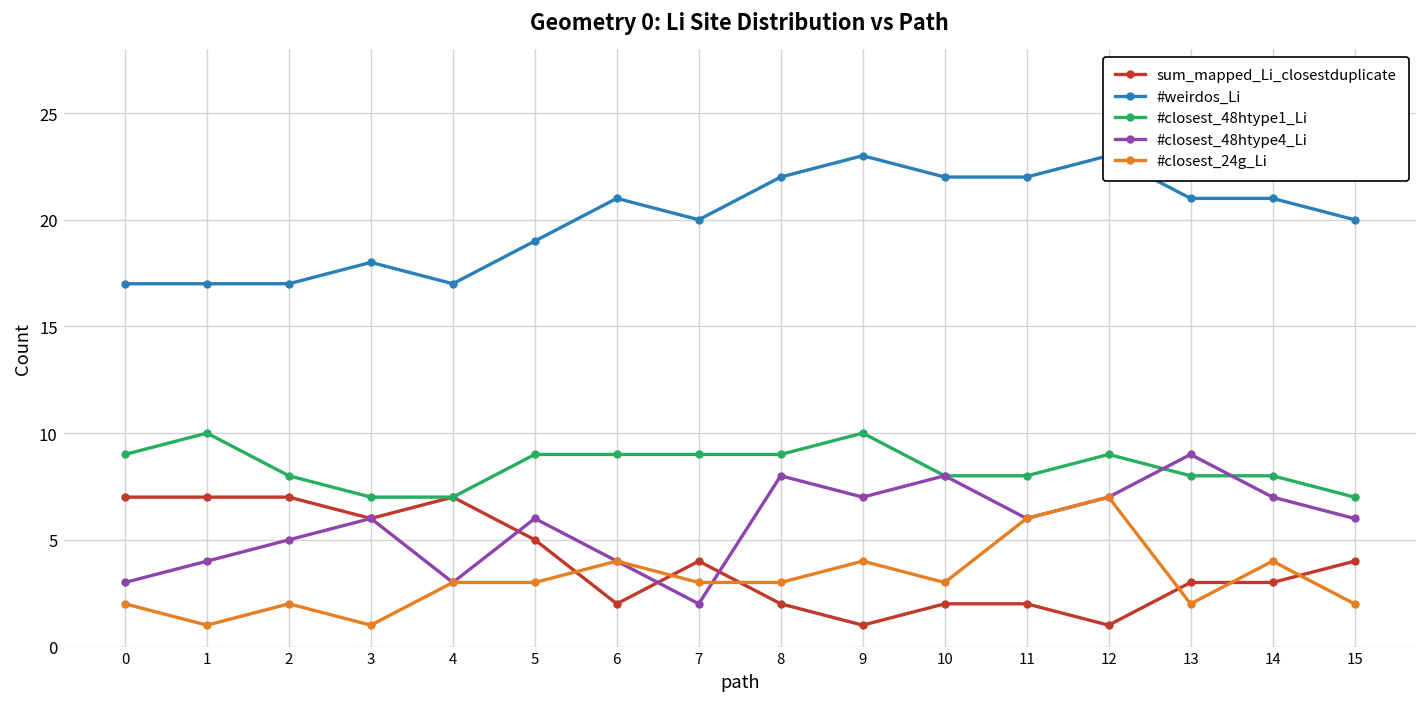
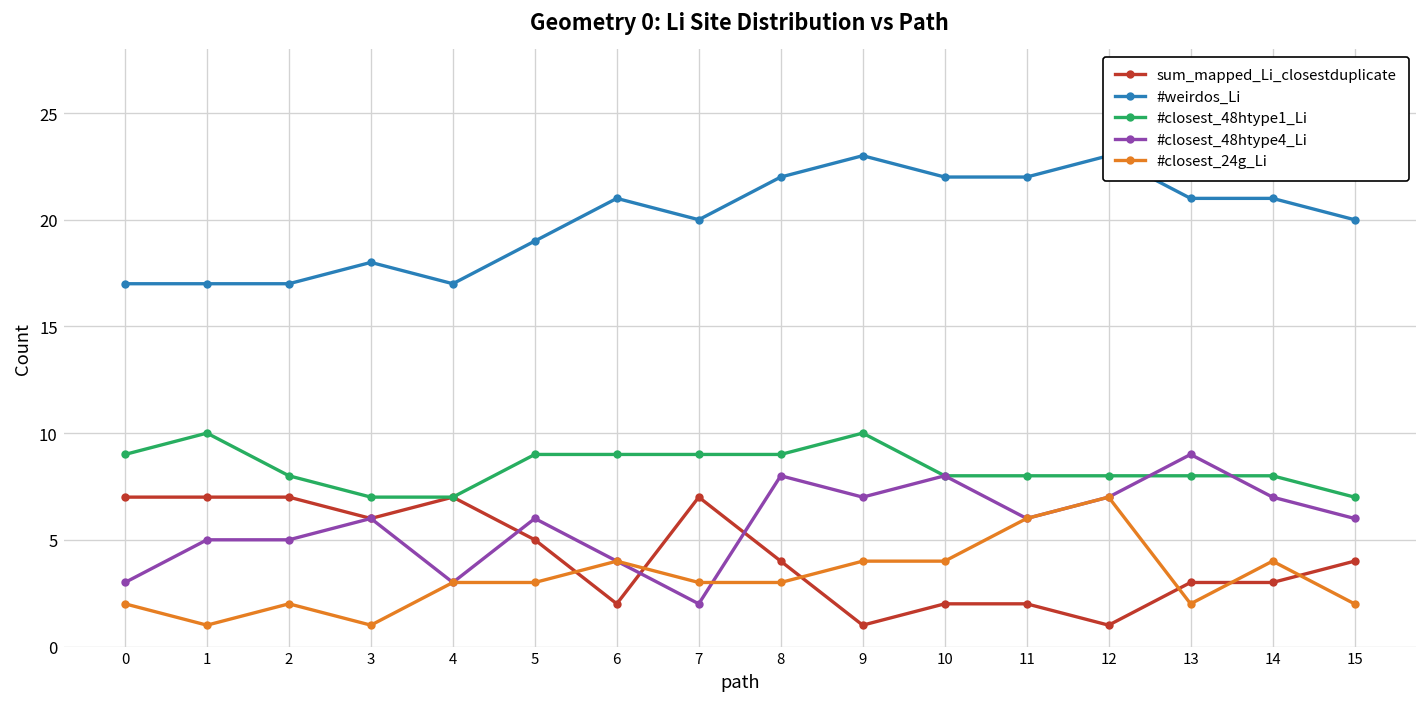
#closest_48htype4_Li, 1: 4 -> 5
sum_mapped_Li_closestduplicate, 7: 4 -> 7
sum_mapped_Li_closestduplicate, 8: 2 -> 4
#closest_24g_Li, 10: 3 -> 4
#closest_48htype1_Li, 12: 9 -> 8
